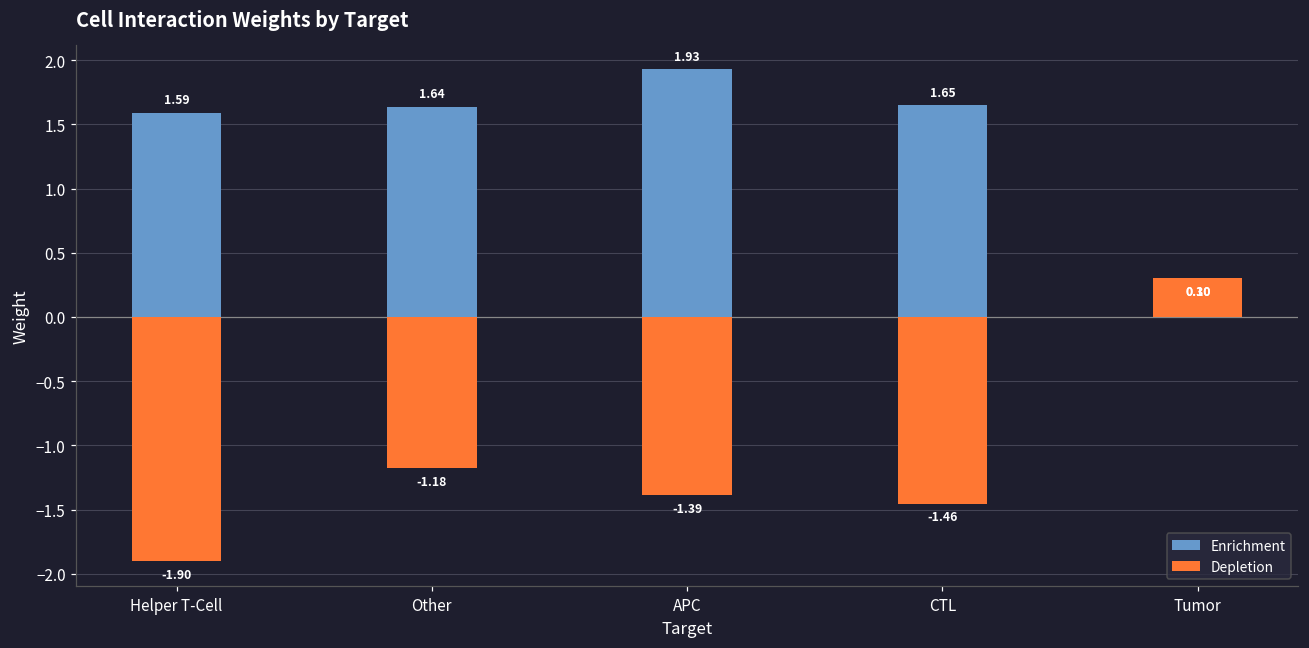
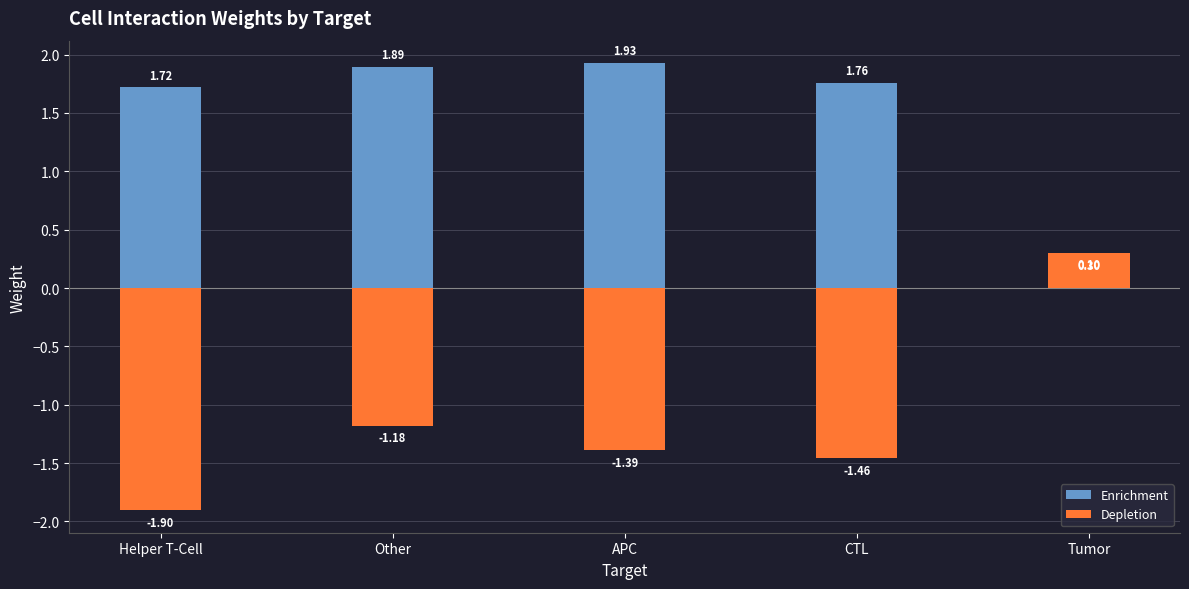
Enrichment, Helper T-Cell: 1.59 -> 1.72
Enrichment, Other: 1.64 -> 1.89
Enrichment, CTL: 1.65 -> 1.76
